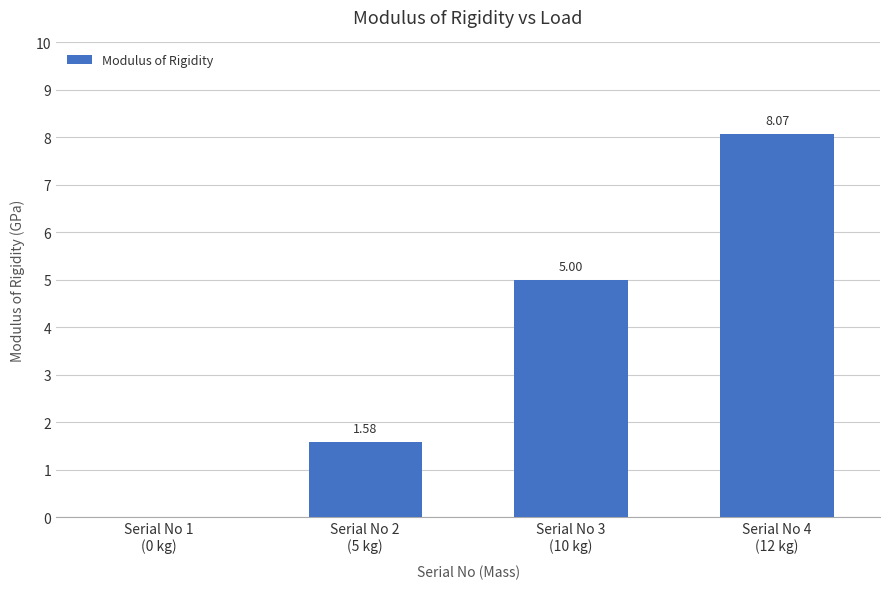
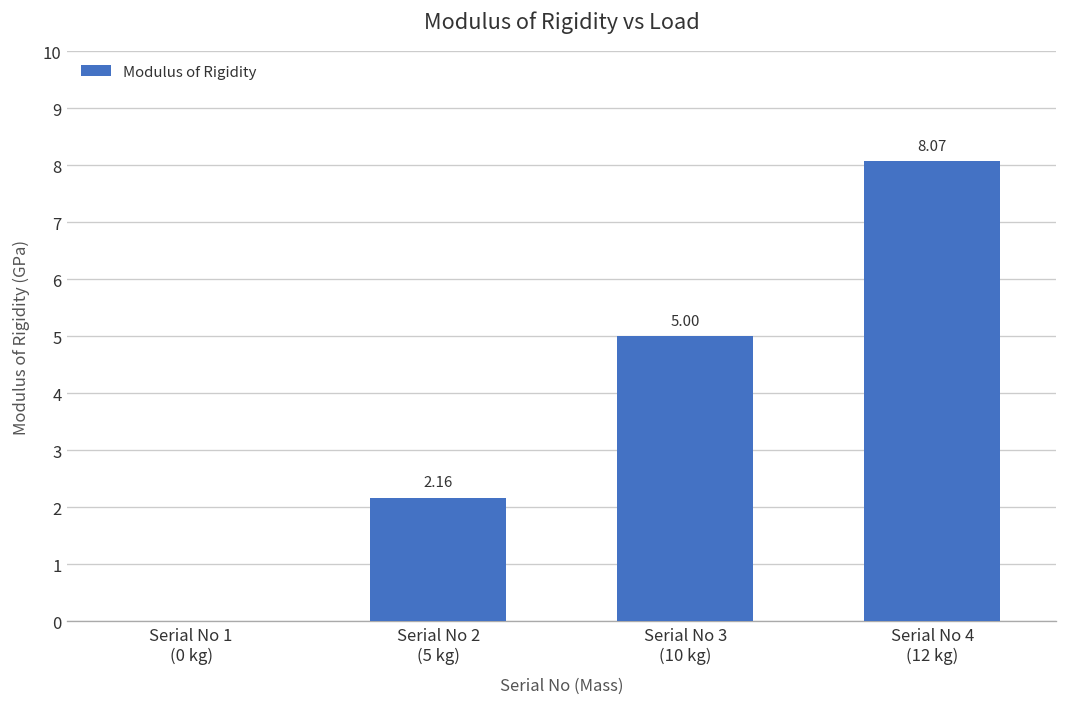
Serial No 2 (5 kg): 1.58 -> 2.16
